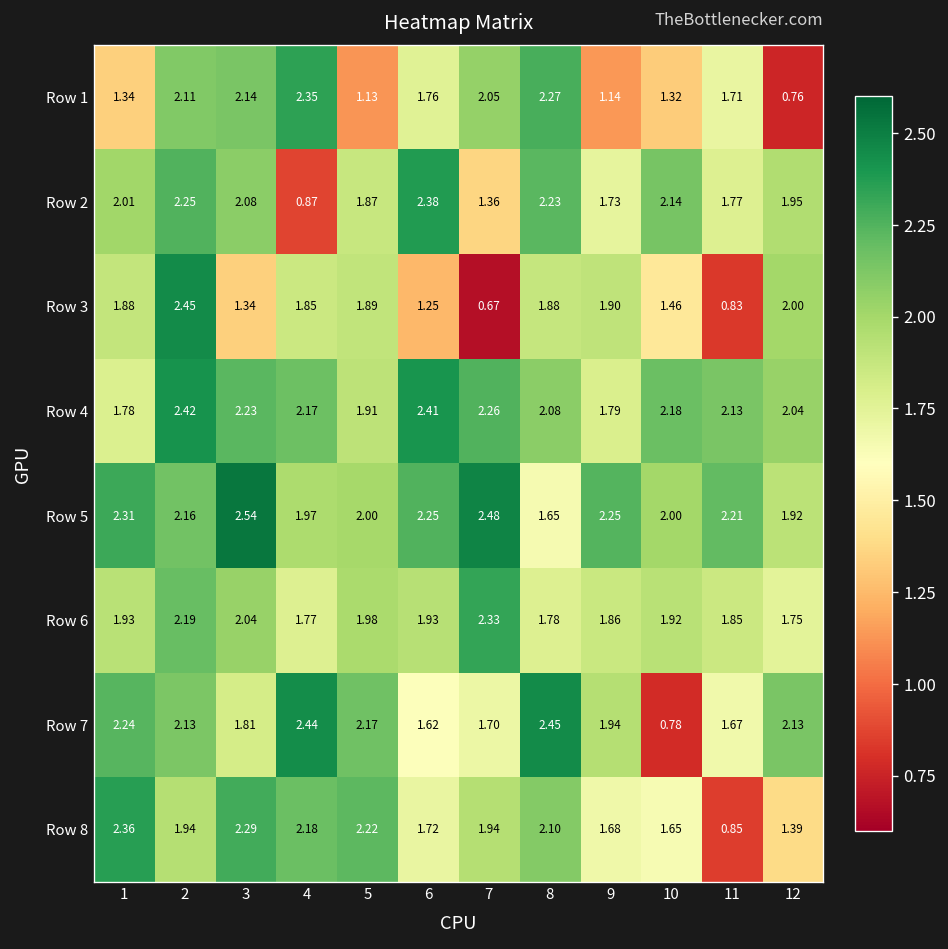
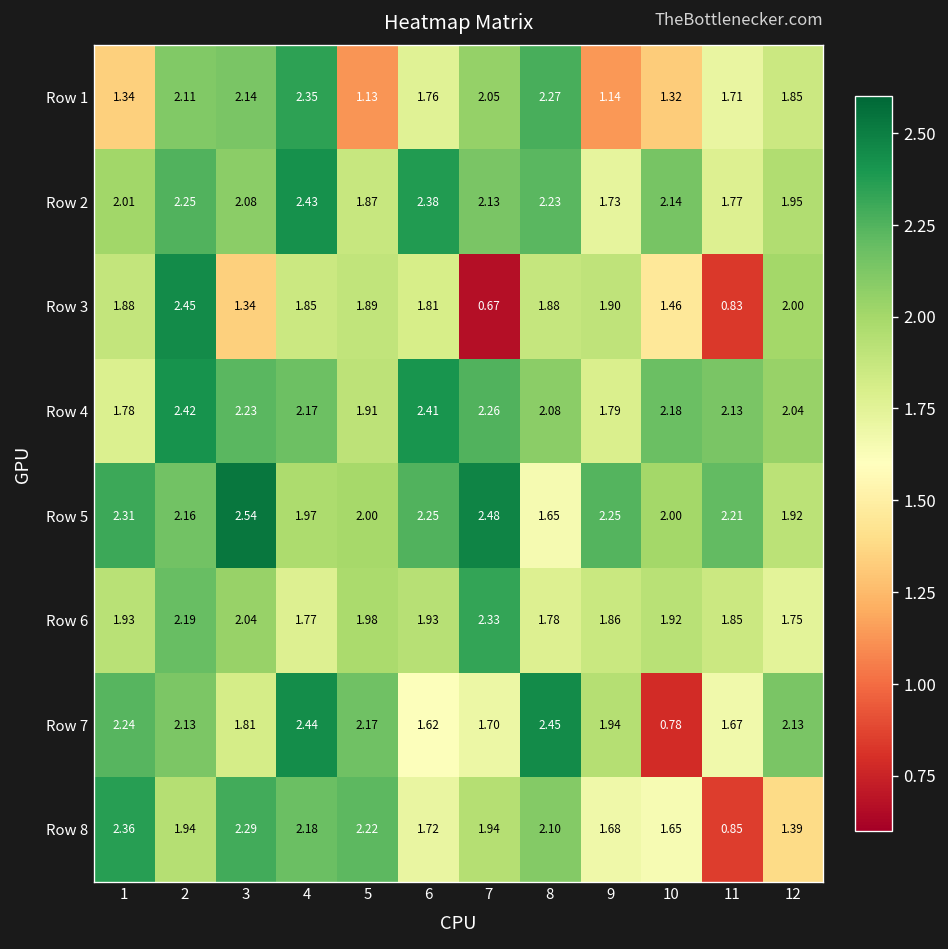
Row 1, 12: 0.76 -> 1.85
Row 2, 4: 0.87 -> 2.43
Row 2, 7: 1.36 -> 2.13
Row 3, 6: 1.25 -> 1.81
